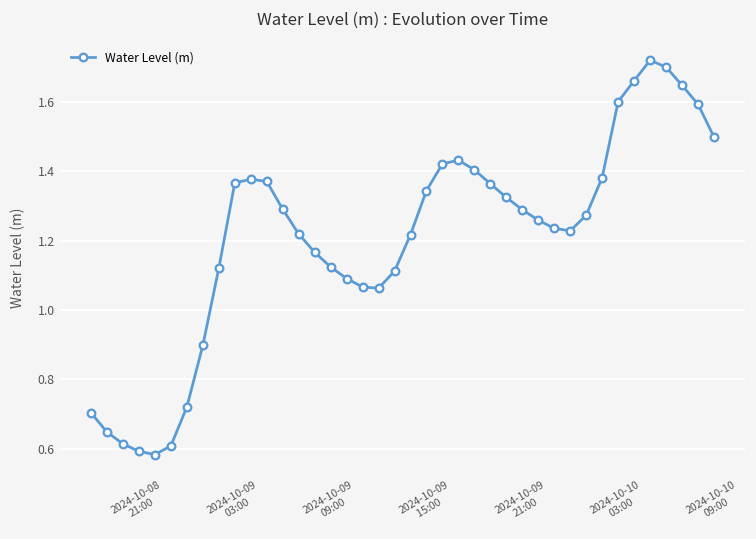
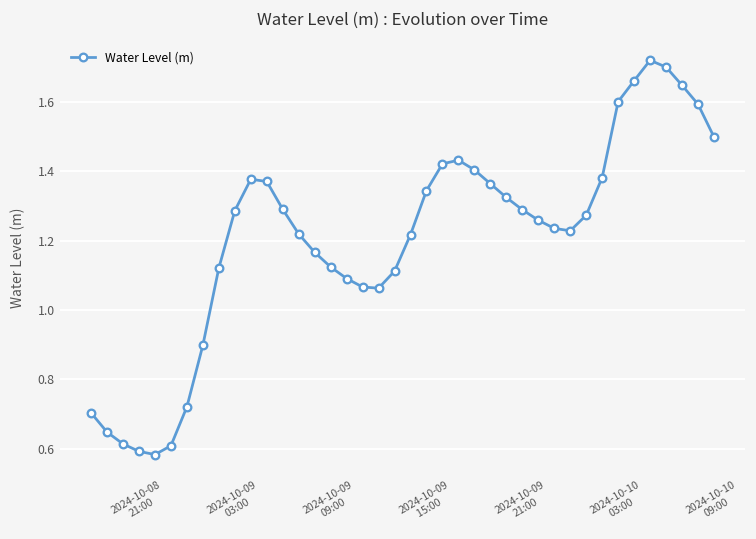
2024-10-09 03:00: 1.37 -> 1.29
